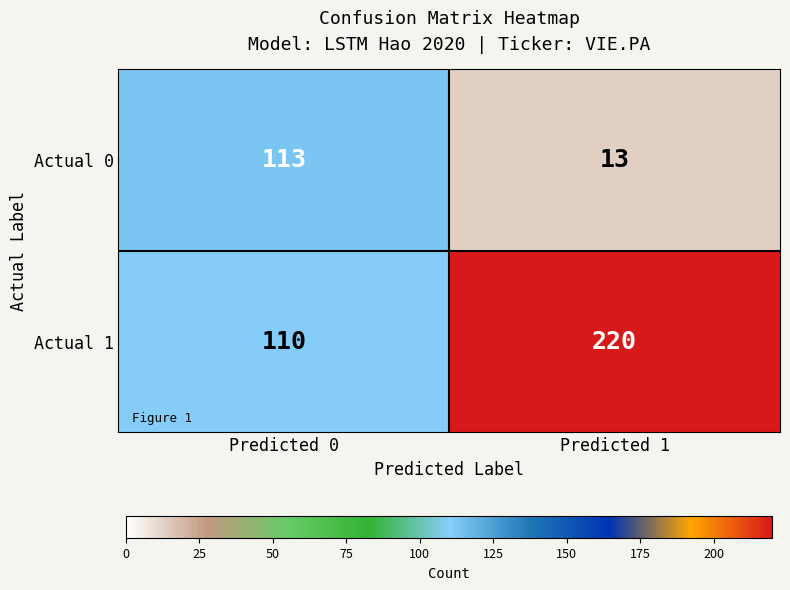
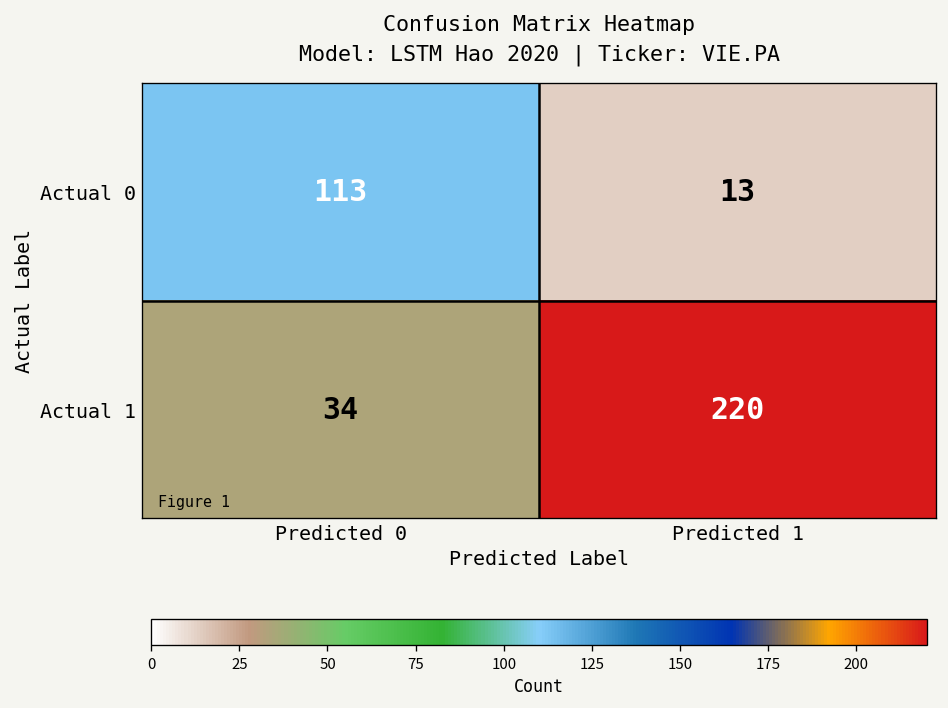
Actual 1, Predicted 0: 110 -> 34
